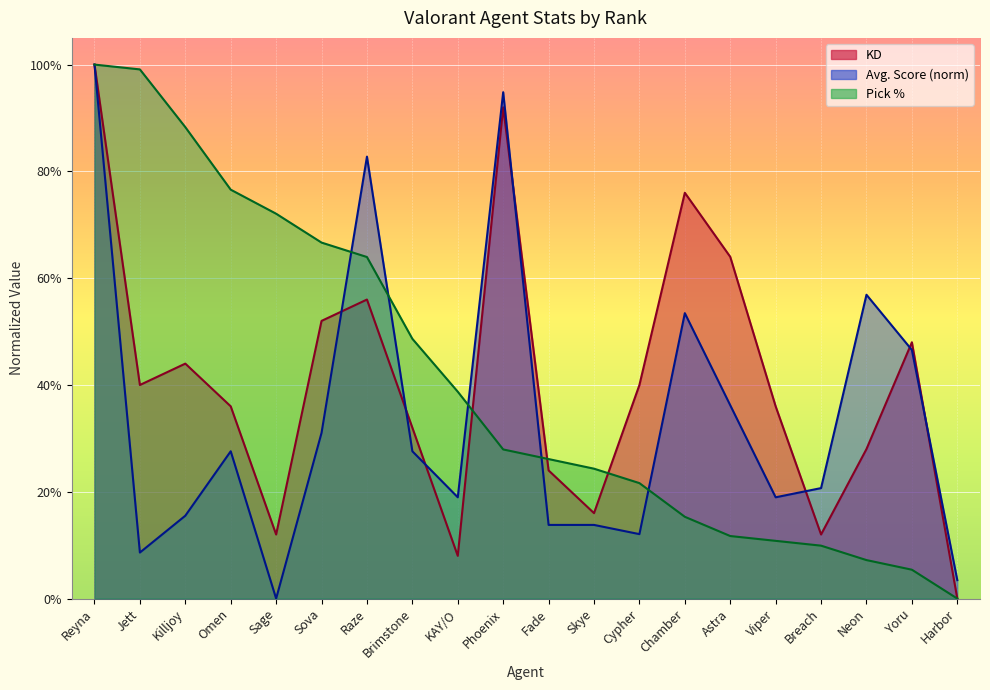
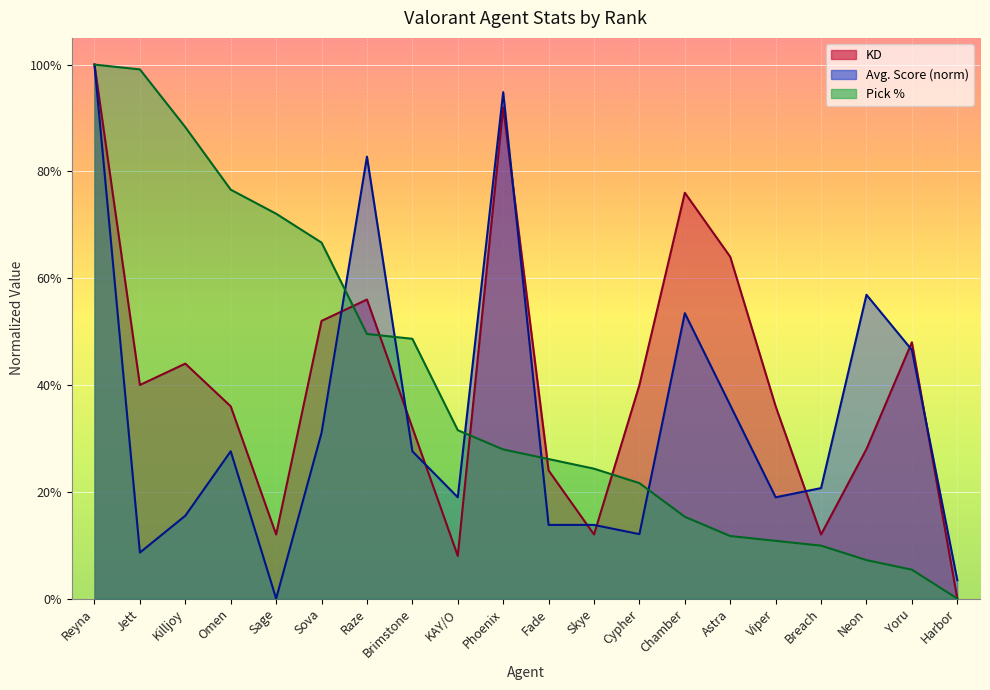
Pick %, Raze: 64% -> 50%
Pick %, KAY/O: 39% -> 32%
KD, Skye: 16% -> 12%
